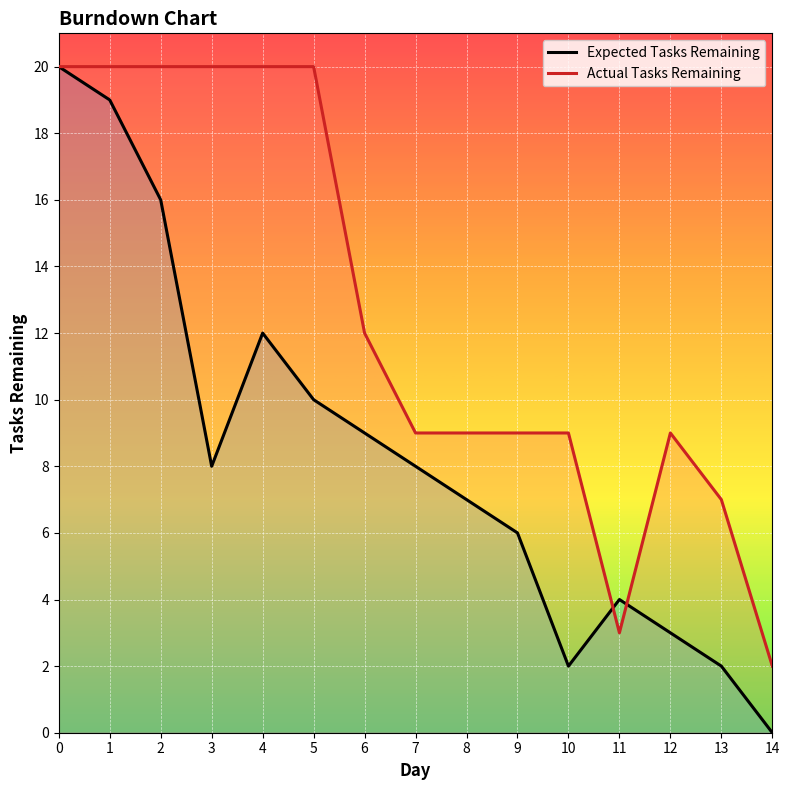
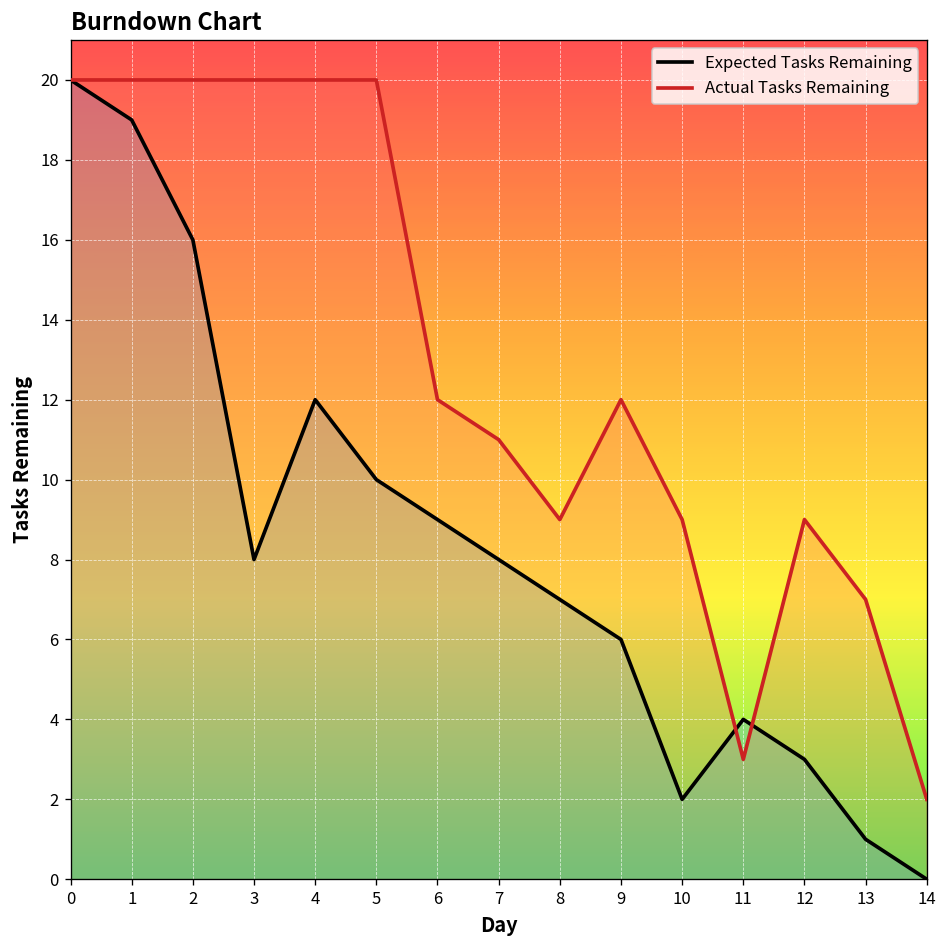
Actual Tasks Remaining, 7: 9 -> 11
Actual Tasks Remaining, 9: 9 -> 12
Expected Tasks Remaining, 13: 2 -> 1
